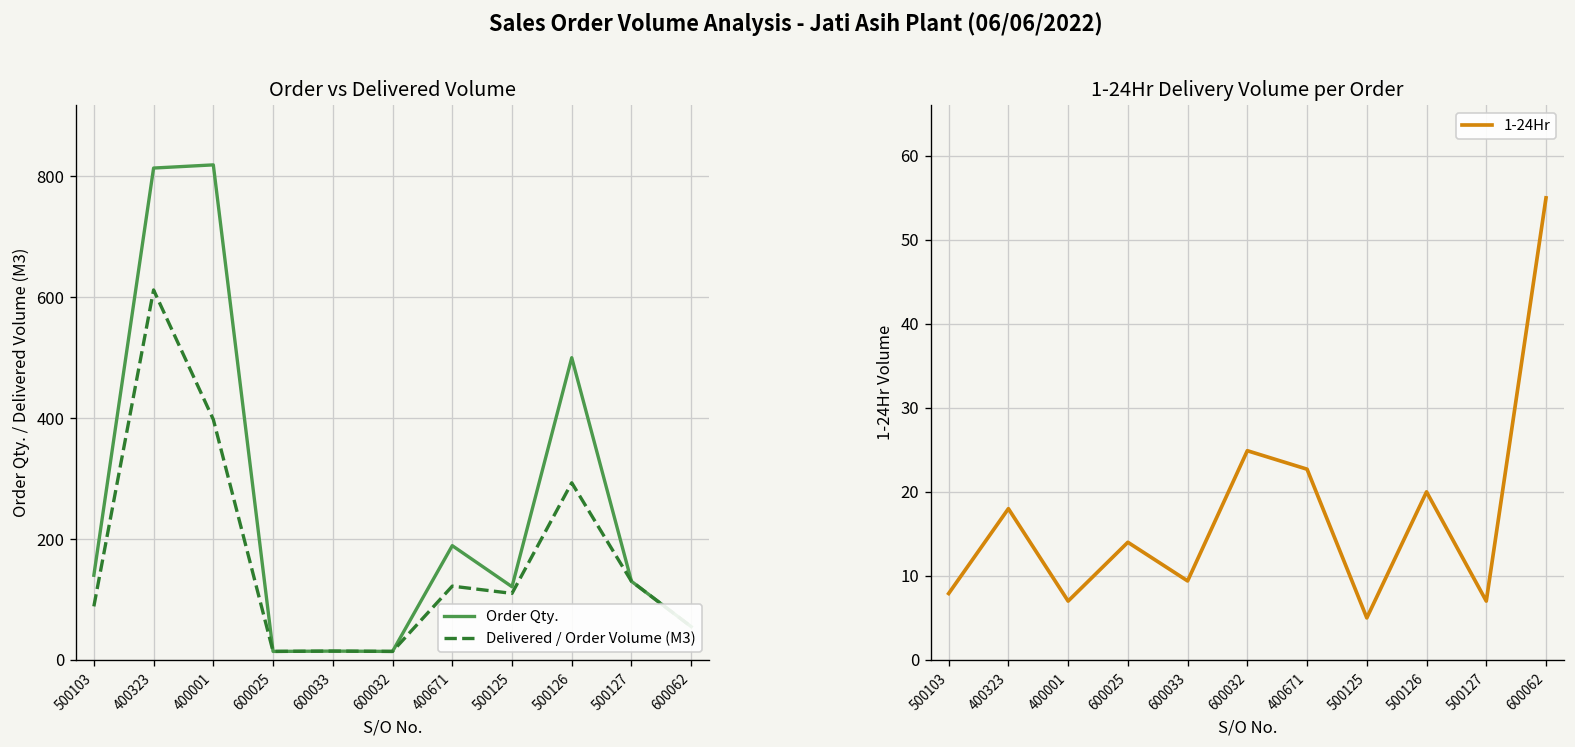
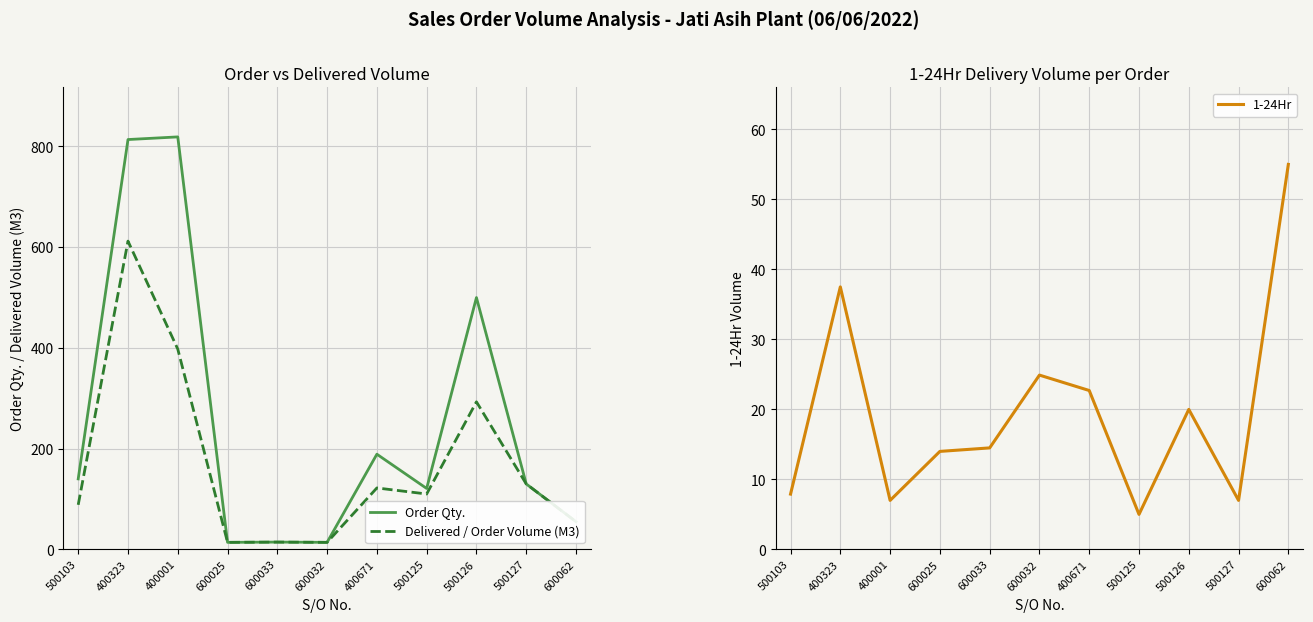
1-24Hr Delivery Volume per Order, 400323: 18 -> 38
1-24Hr Delivery Volume per Order, 600033: 9 -> 15
